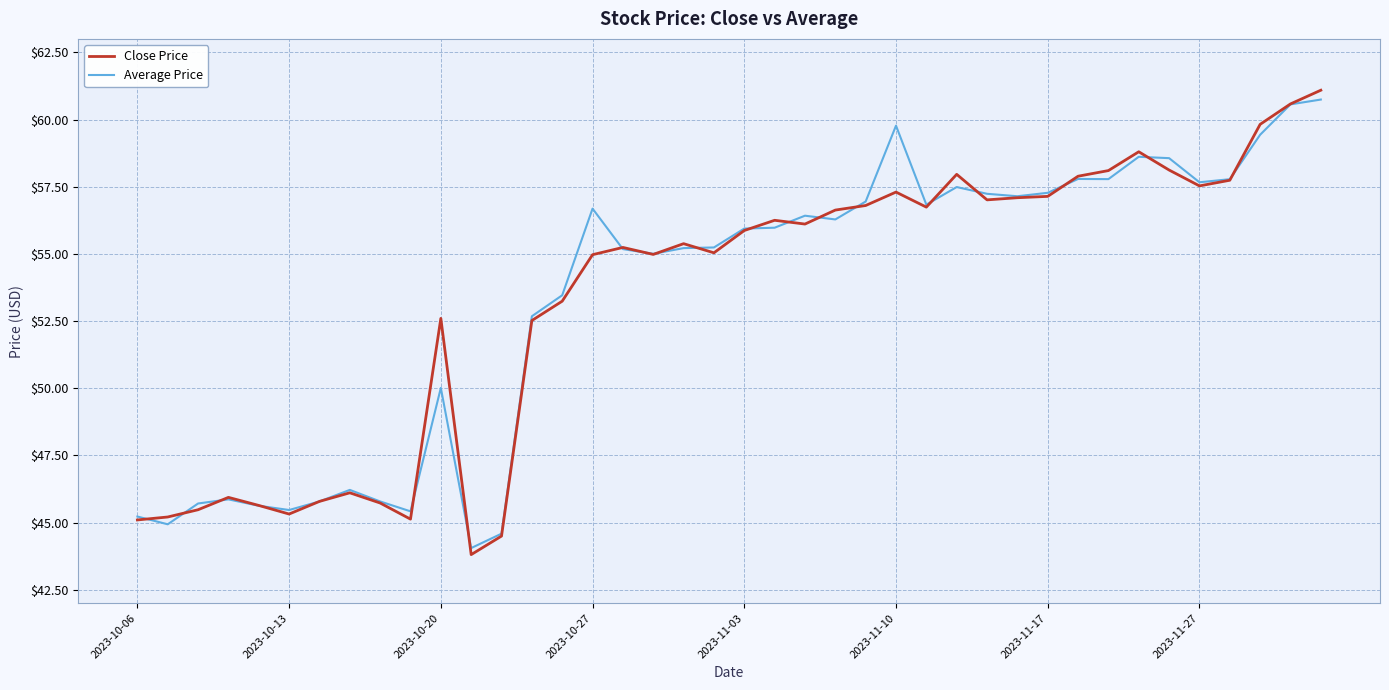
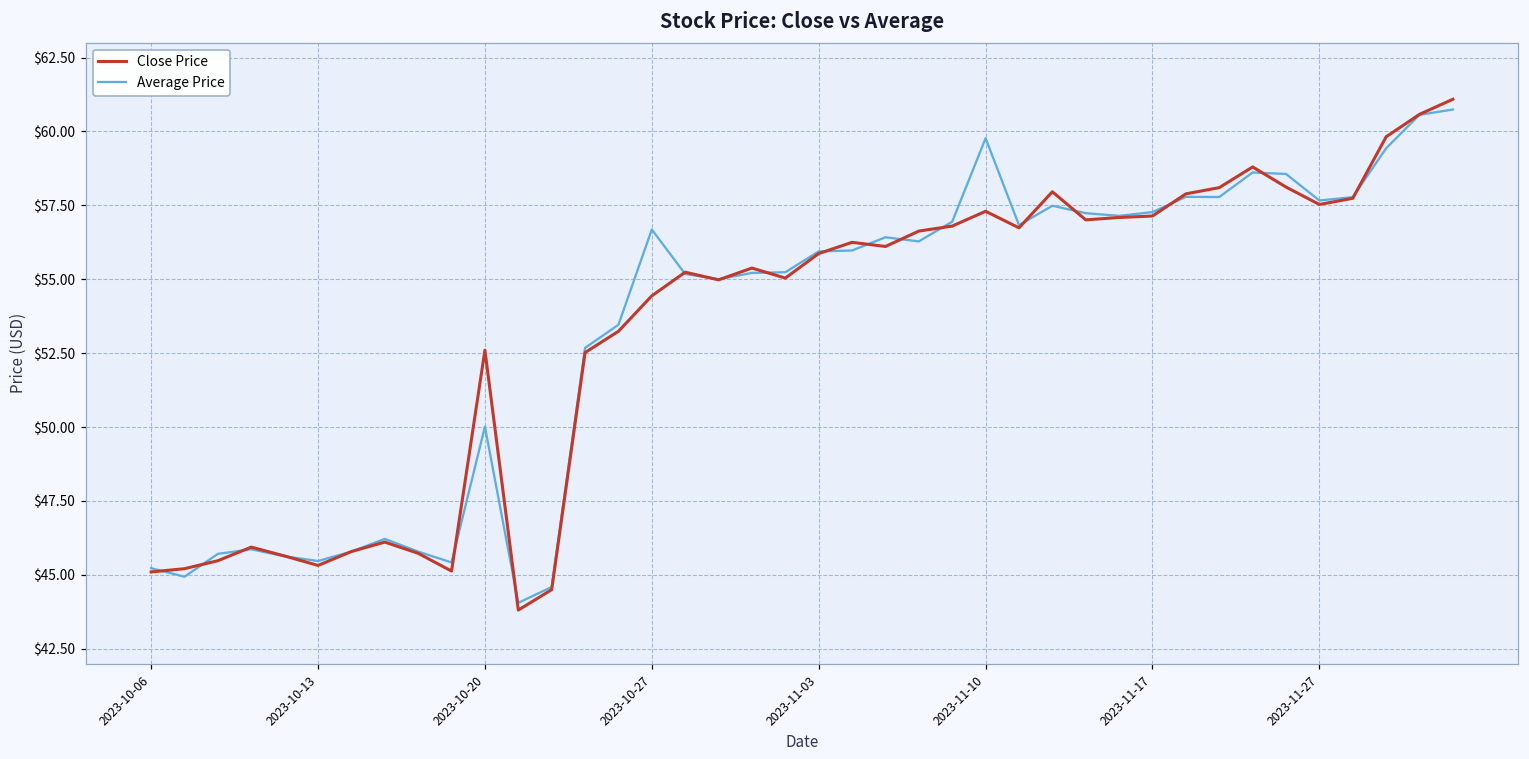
Close Price, 2023-10-27: $55.0 -> $54.4
